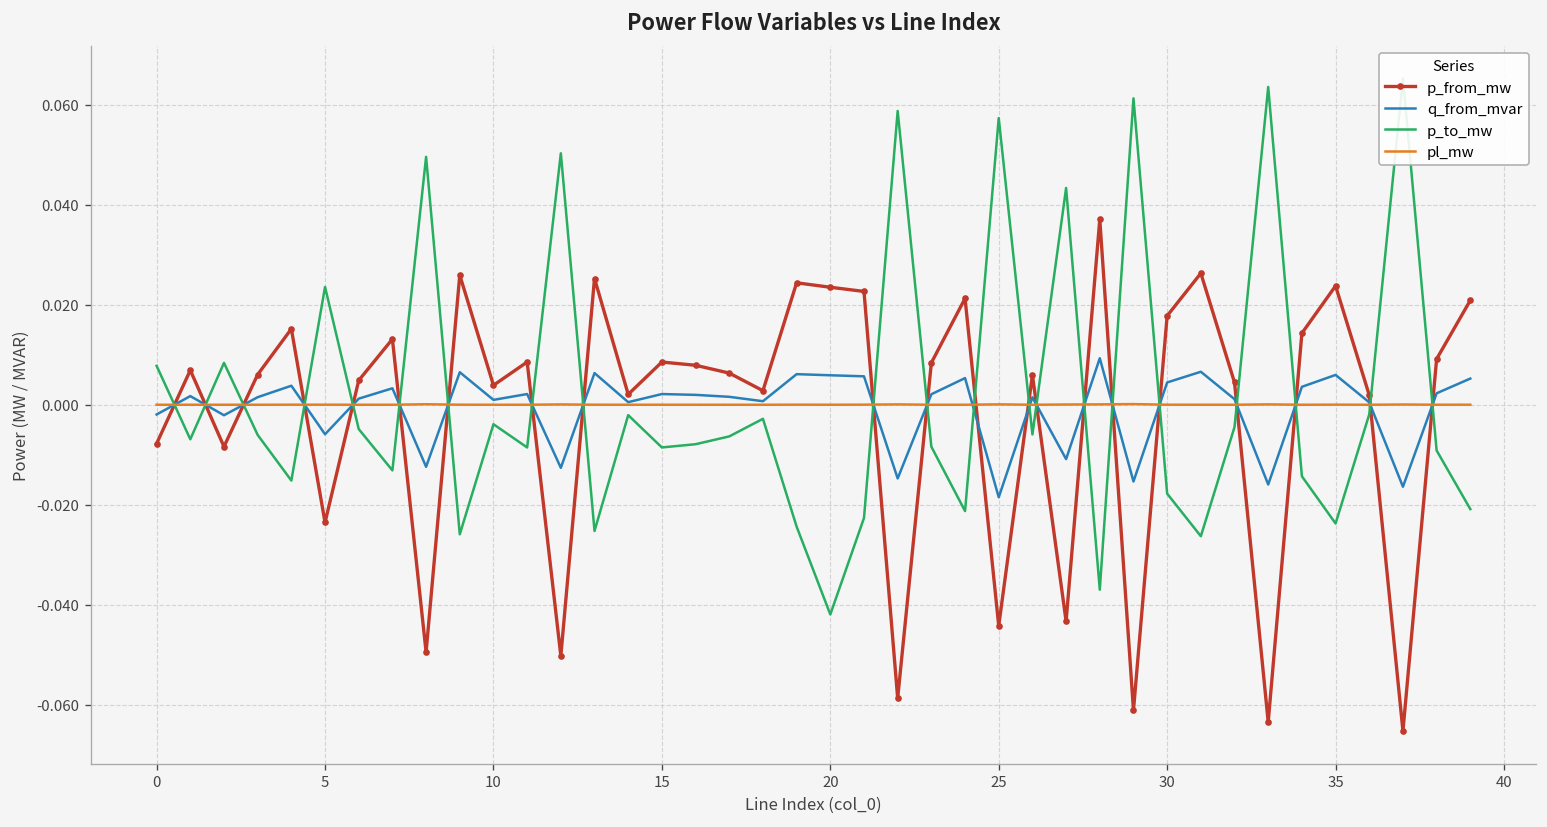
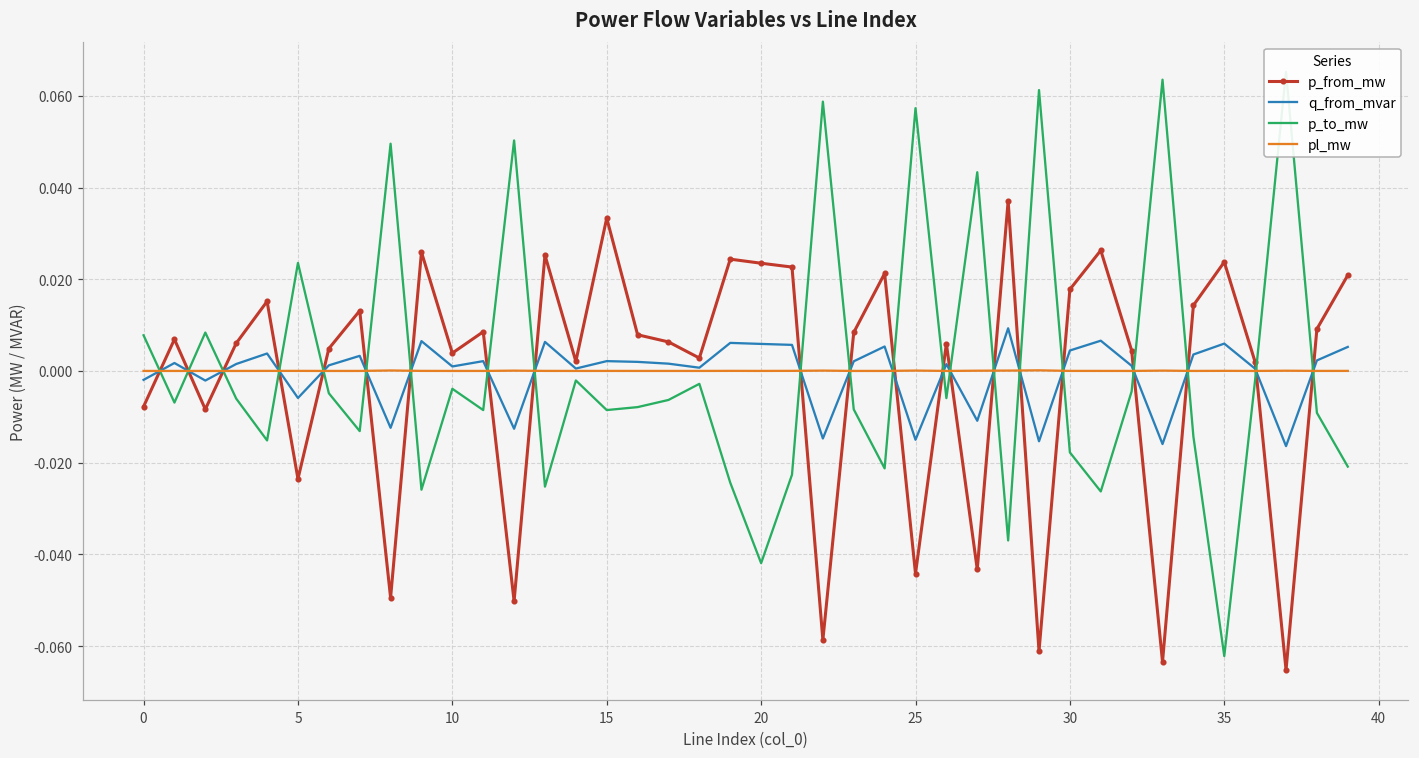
p_from_mw, 15: 0.009 -> 0.033
q_from_mvar, 25: -0.018 -> -0.015
p_to_mw, 35: -0.024 -> -0.062
